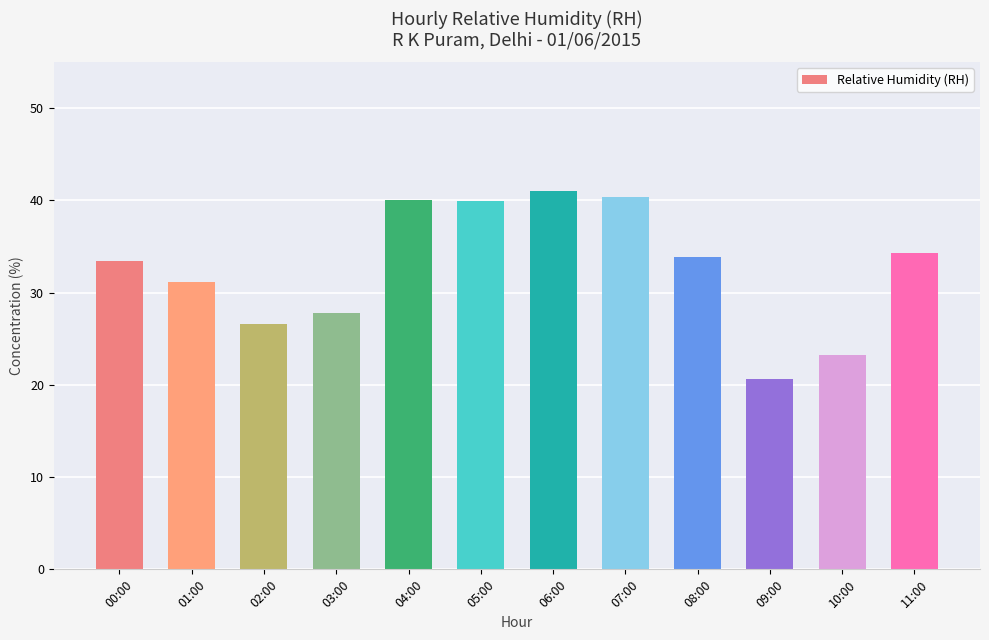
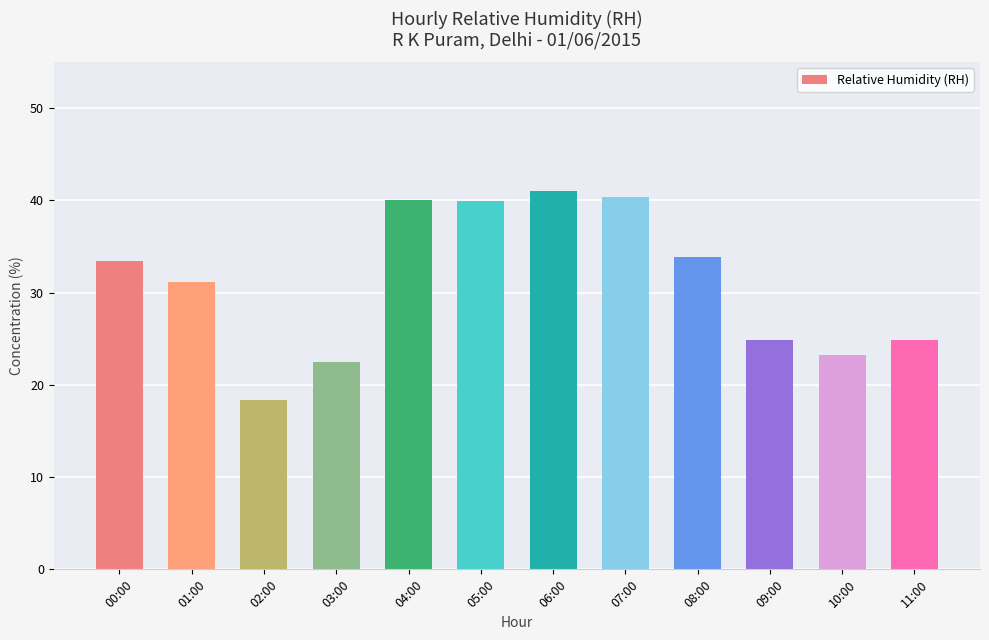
02:00: 27 -> 18
03:00: 28 -> 22
09:00: 21 -> 25
11:00: 34 -> 25
